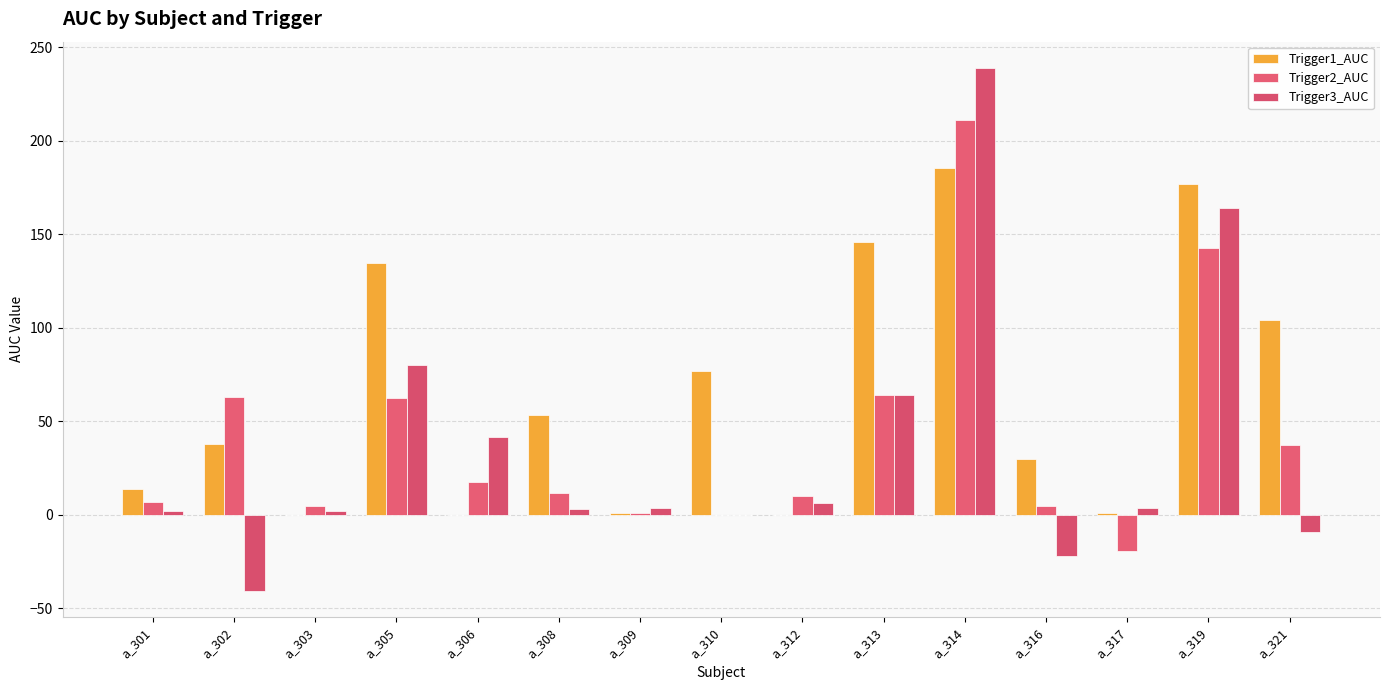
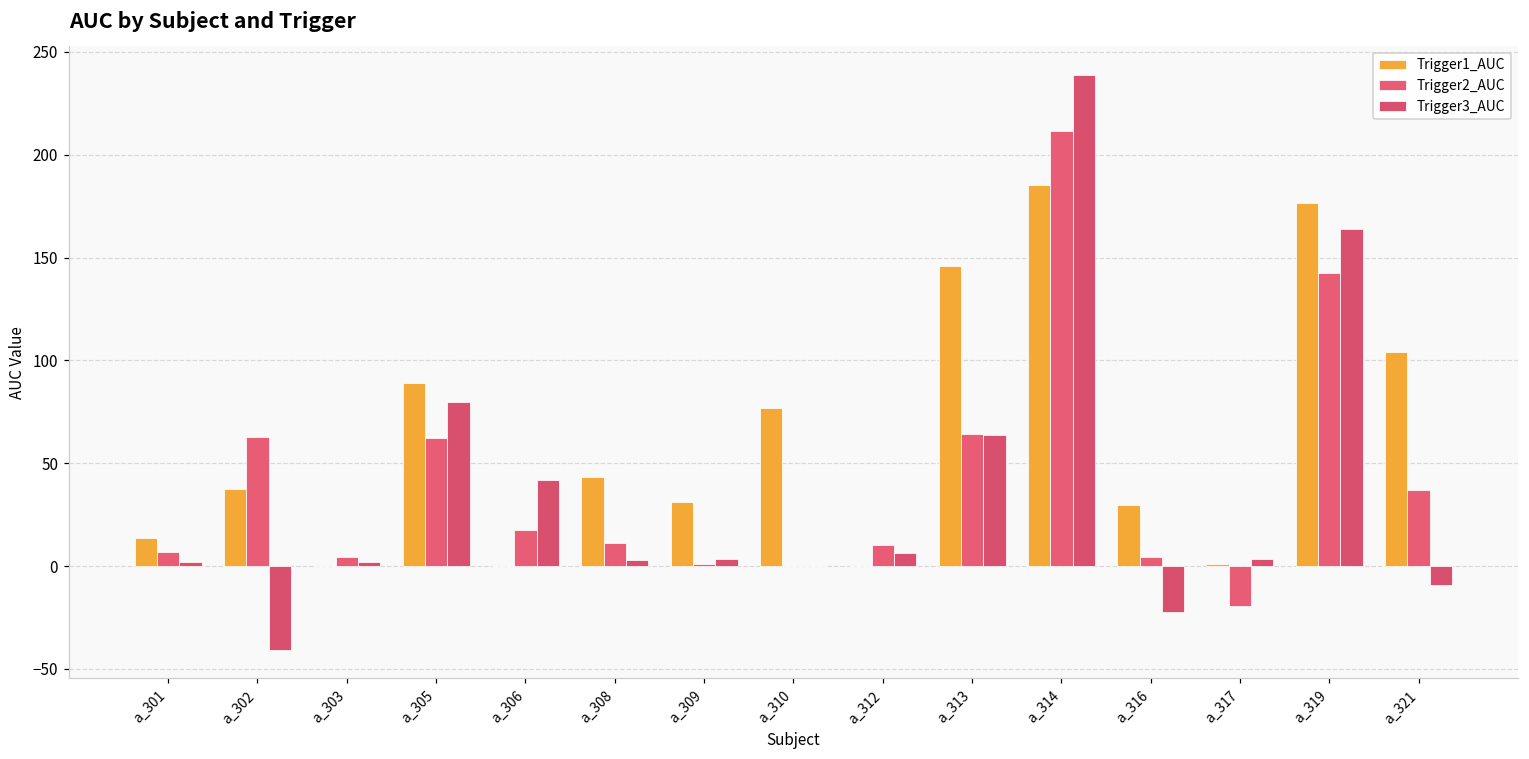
Trigger1_AUC, a_305: 135 -> 89
Trigger1_AUC, a_308: 53 -> 43
Trigger1_AUC, a_309: 1 -> 31
